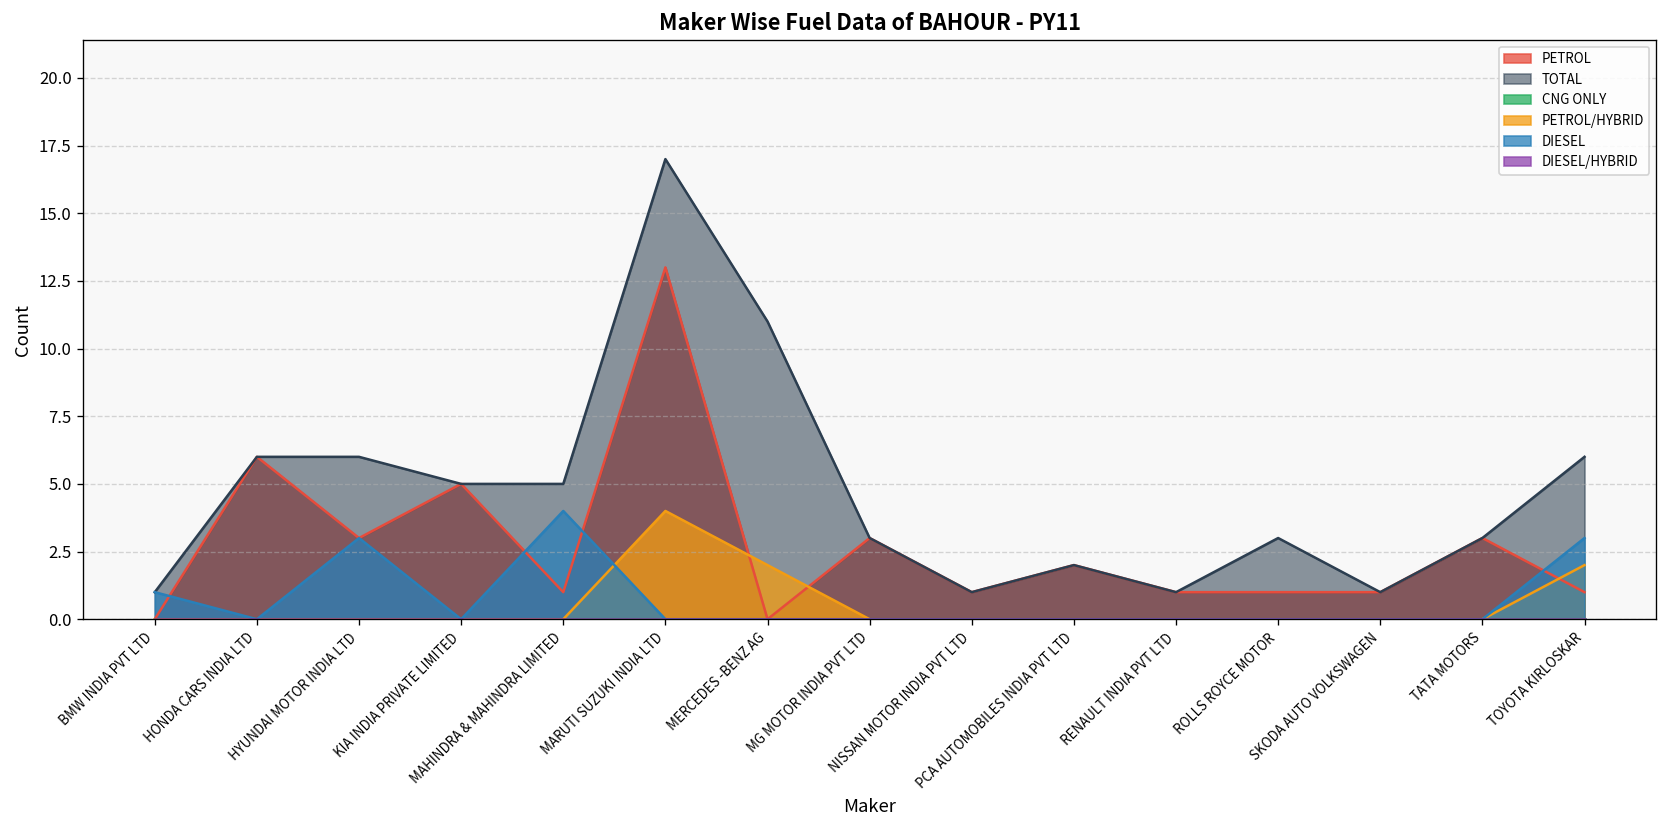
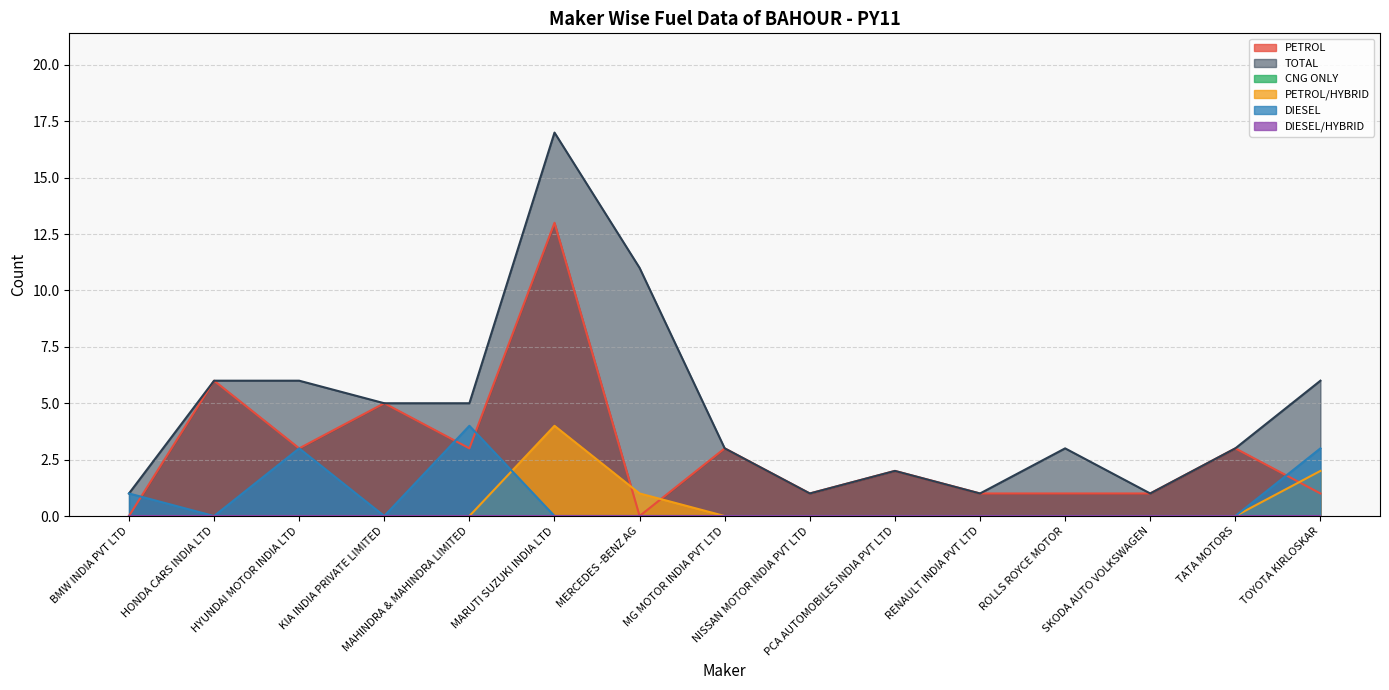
PETROL, MAHINDRA & MAHINDRA LIMITED: 1 -> 3
PETROL/HYBRID, MERCEDES -BENZ AG: 2 -> 1
